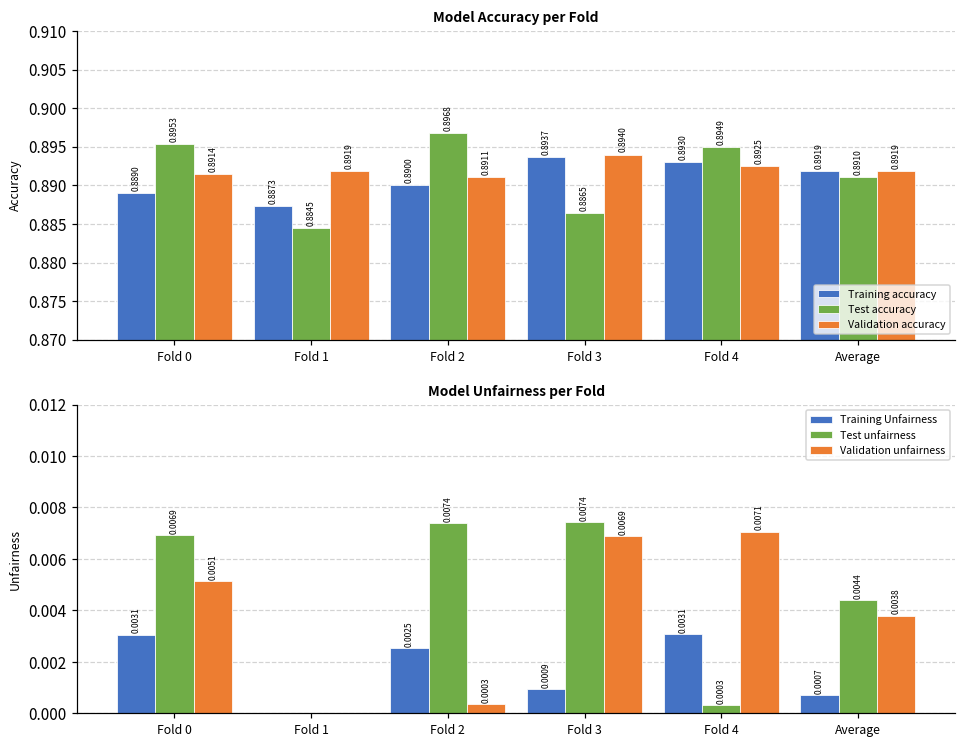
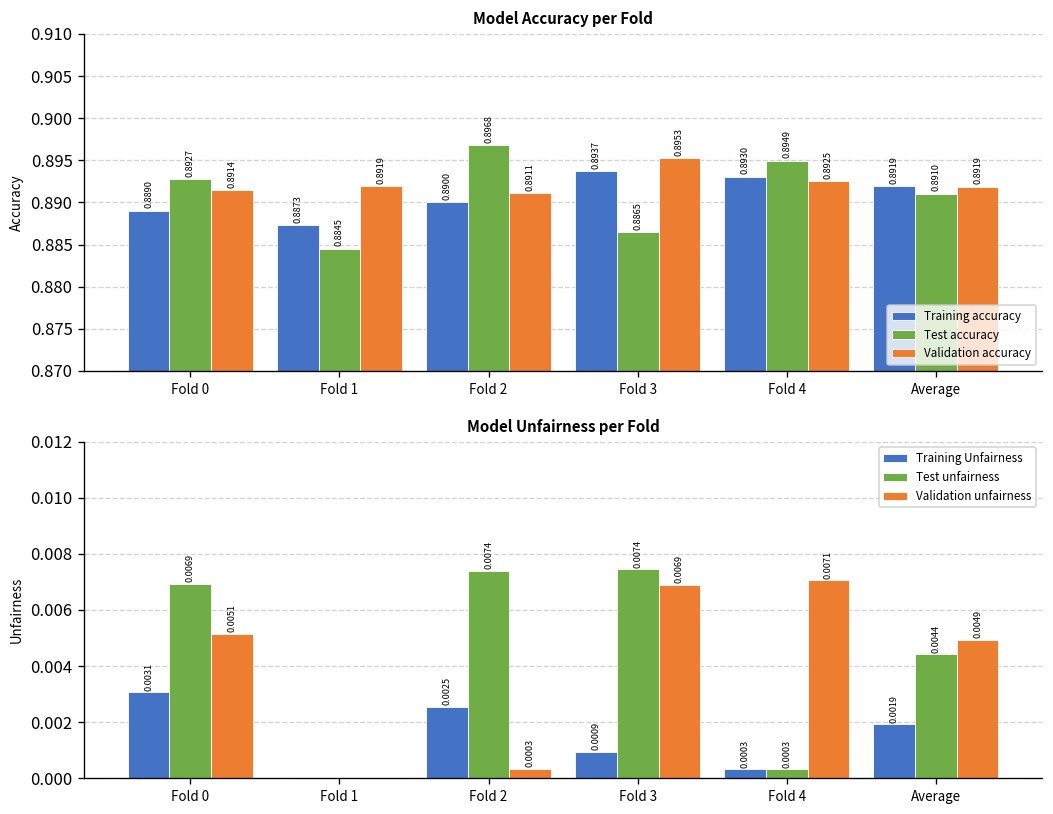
Model Accuracy per Fold, Test accuracy, Fold 0: 0.8953 -> 0.8927
Model Accuracy per Fold, Validation accuracy, Fold 3: 0.8940 -> 0.8953
Model Unfairness per Fold, Training Unfairness, Fold 4: 0.0031 -> 0.0003
Model Unfairness per Fold, Training Unfairness, Average: 0.0007 -> 0.0019
Model Unfairness per Fold, Validation unfairness, Average: 0.0038 -> 0.0049
